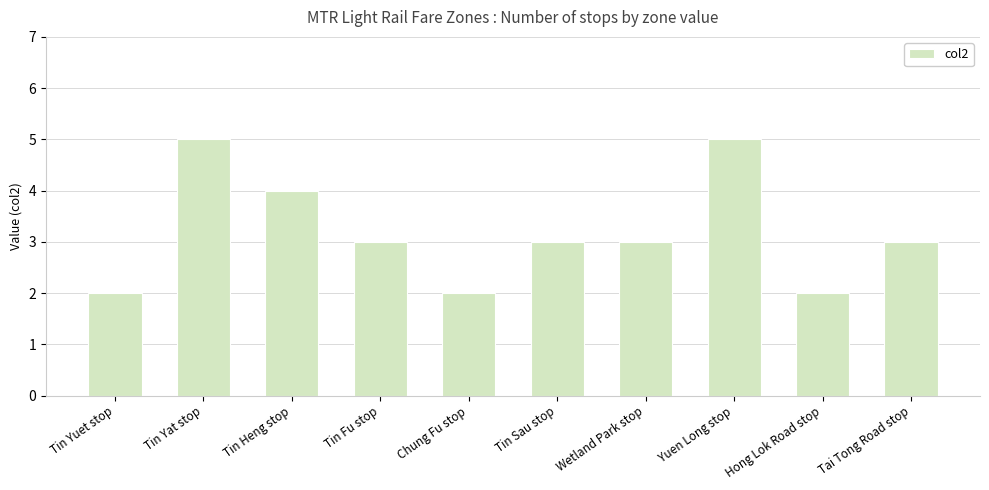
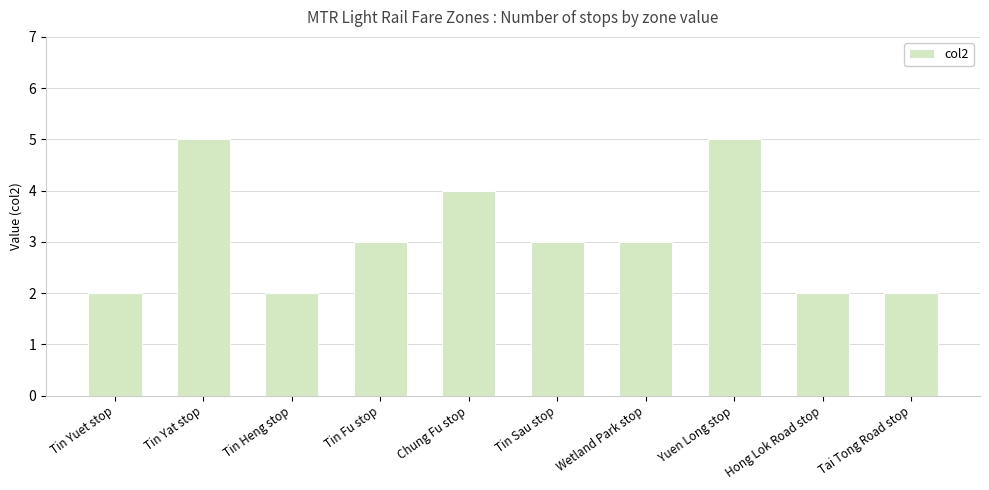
Tin Heng stop: 4 -> 2
Chung Fu stop: 2 -> 4
Tai Tong Road stop: 3 -> 2
